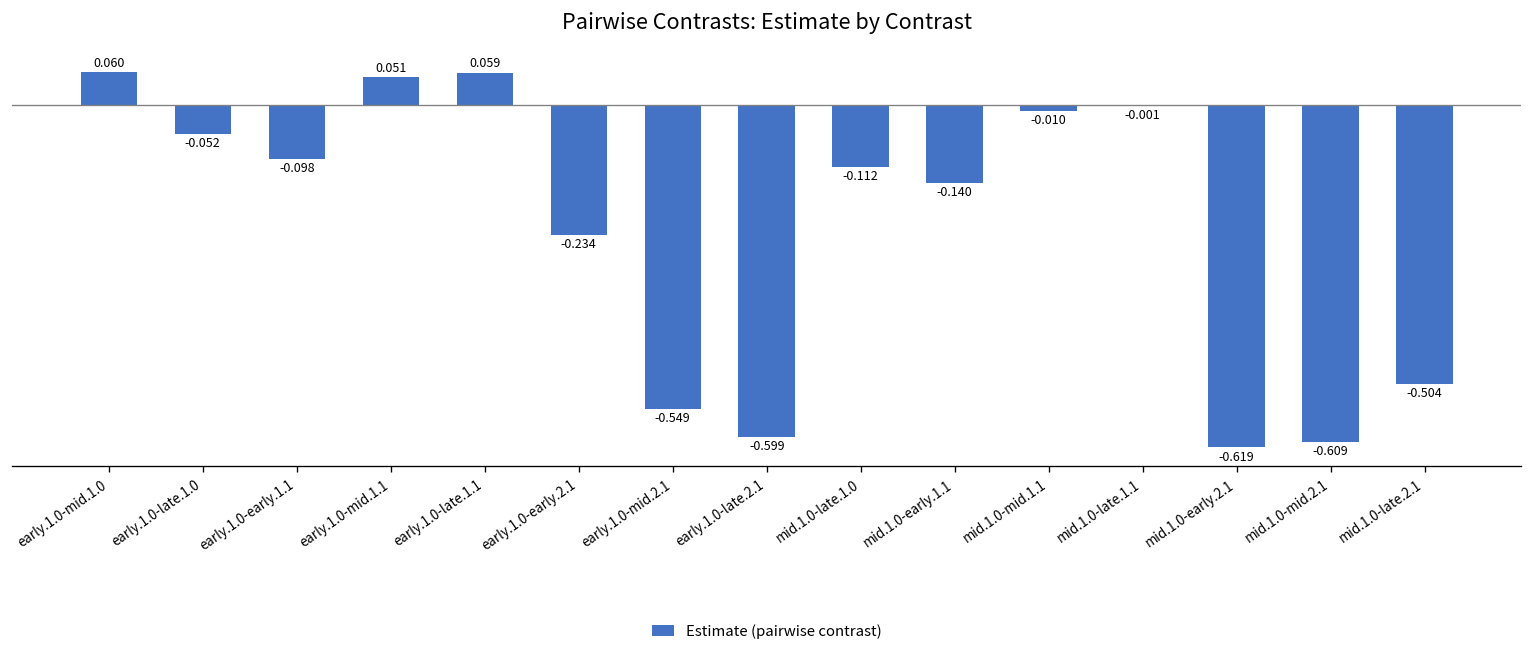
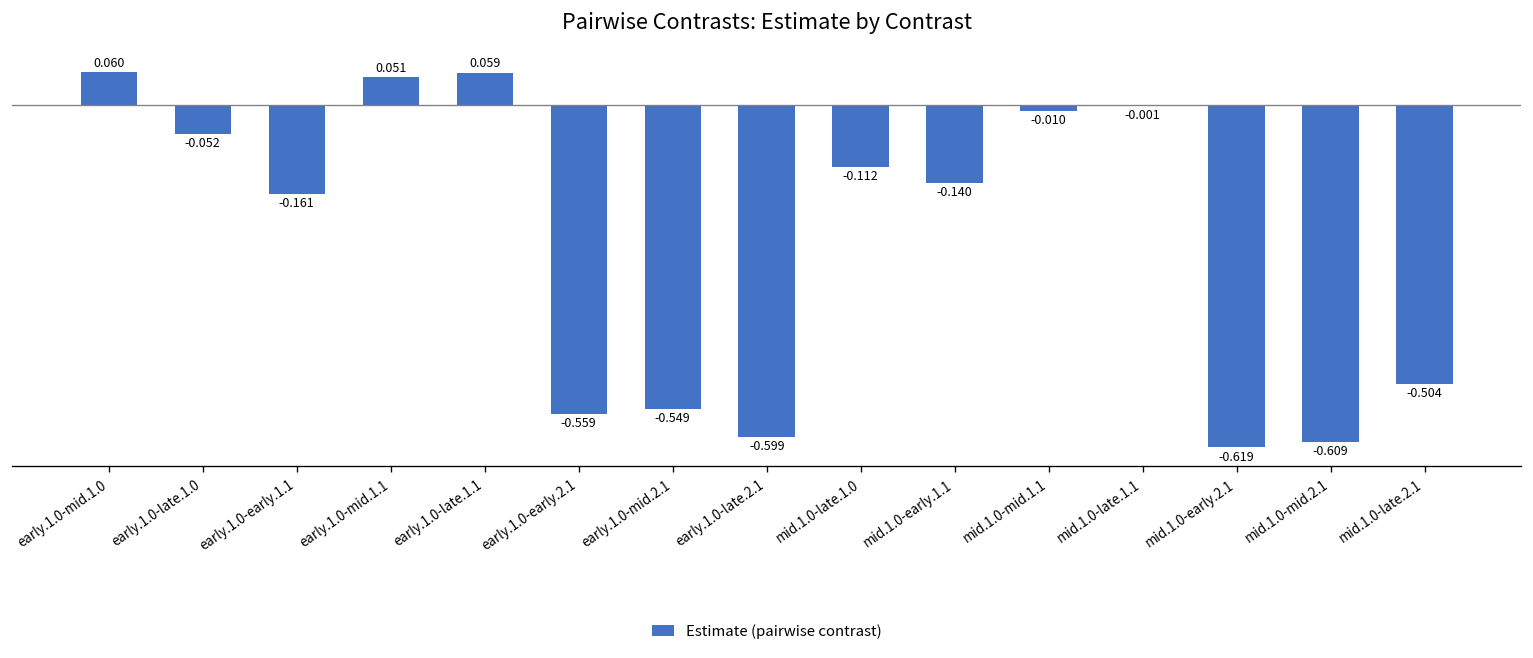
early.1.0-early.1.1: -0.098 -> -0.161
early.1.0-early.2.1: -0.234 -> -0.559
